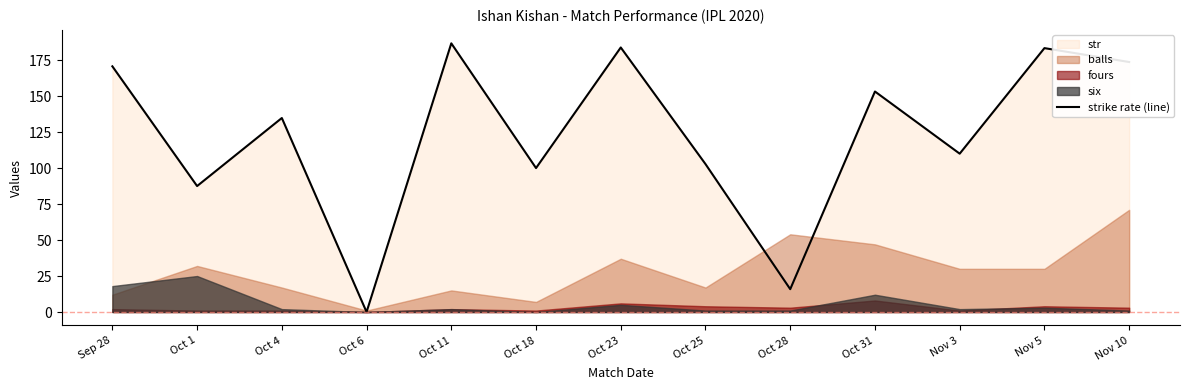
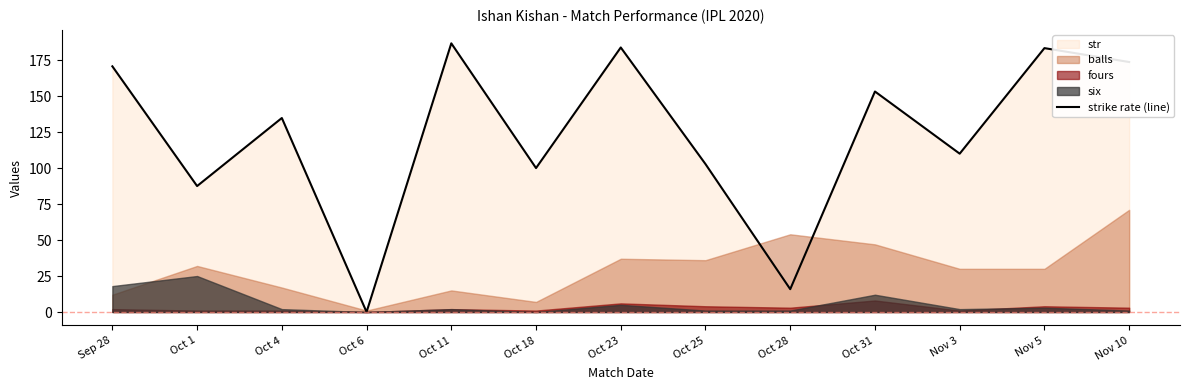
balls, Oct 25: 17 -> 36
